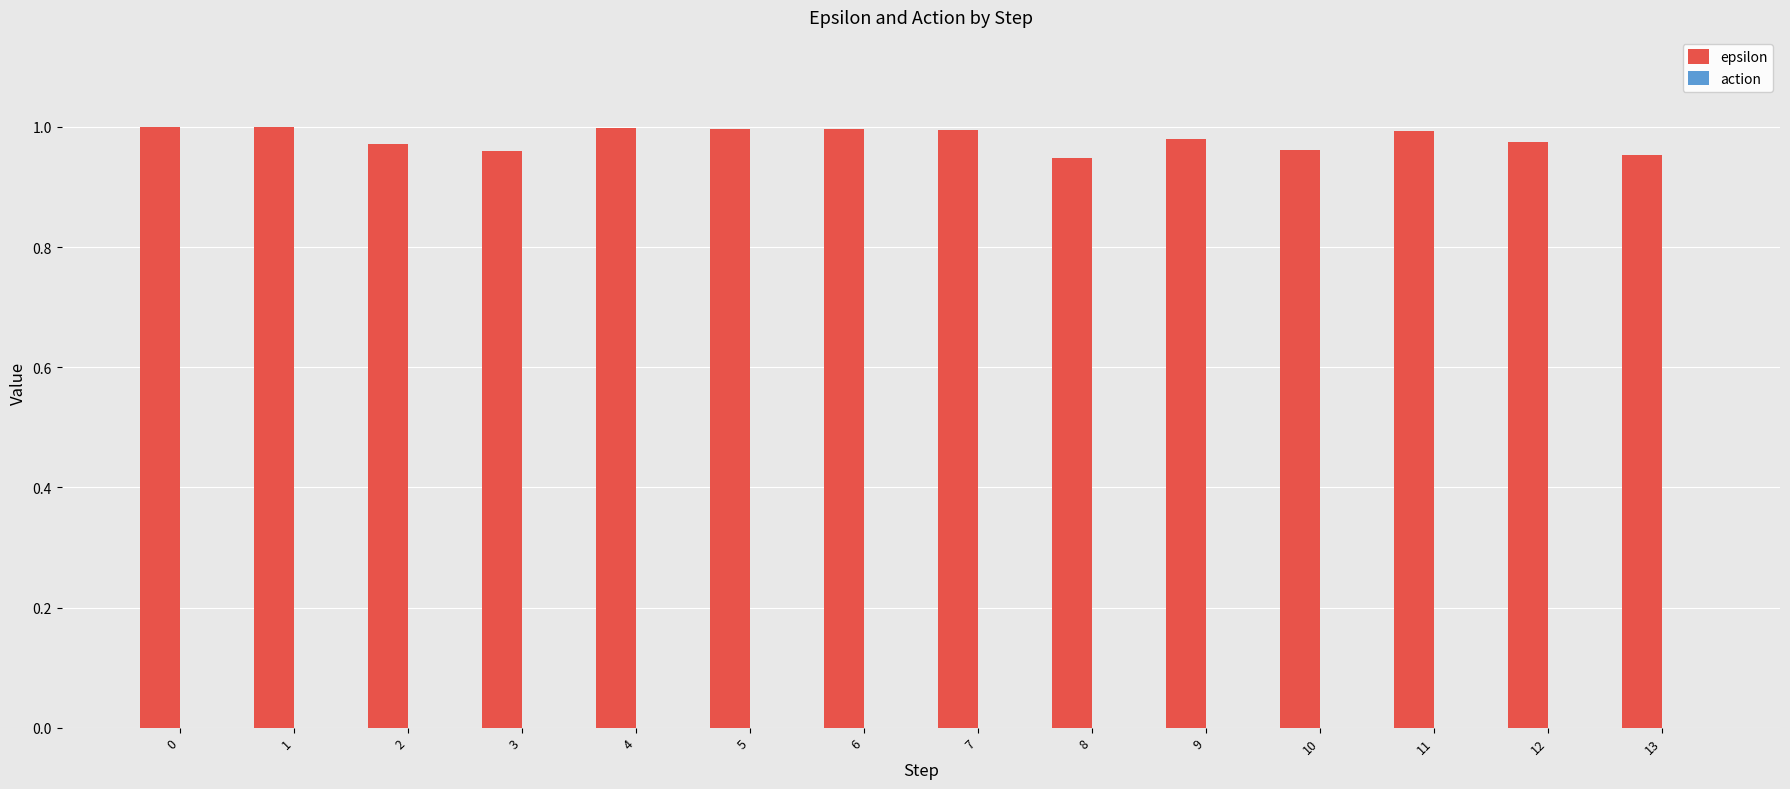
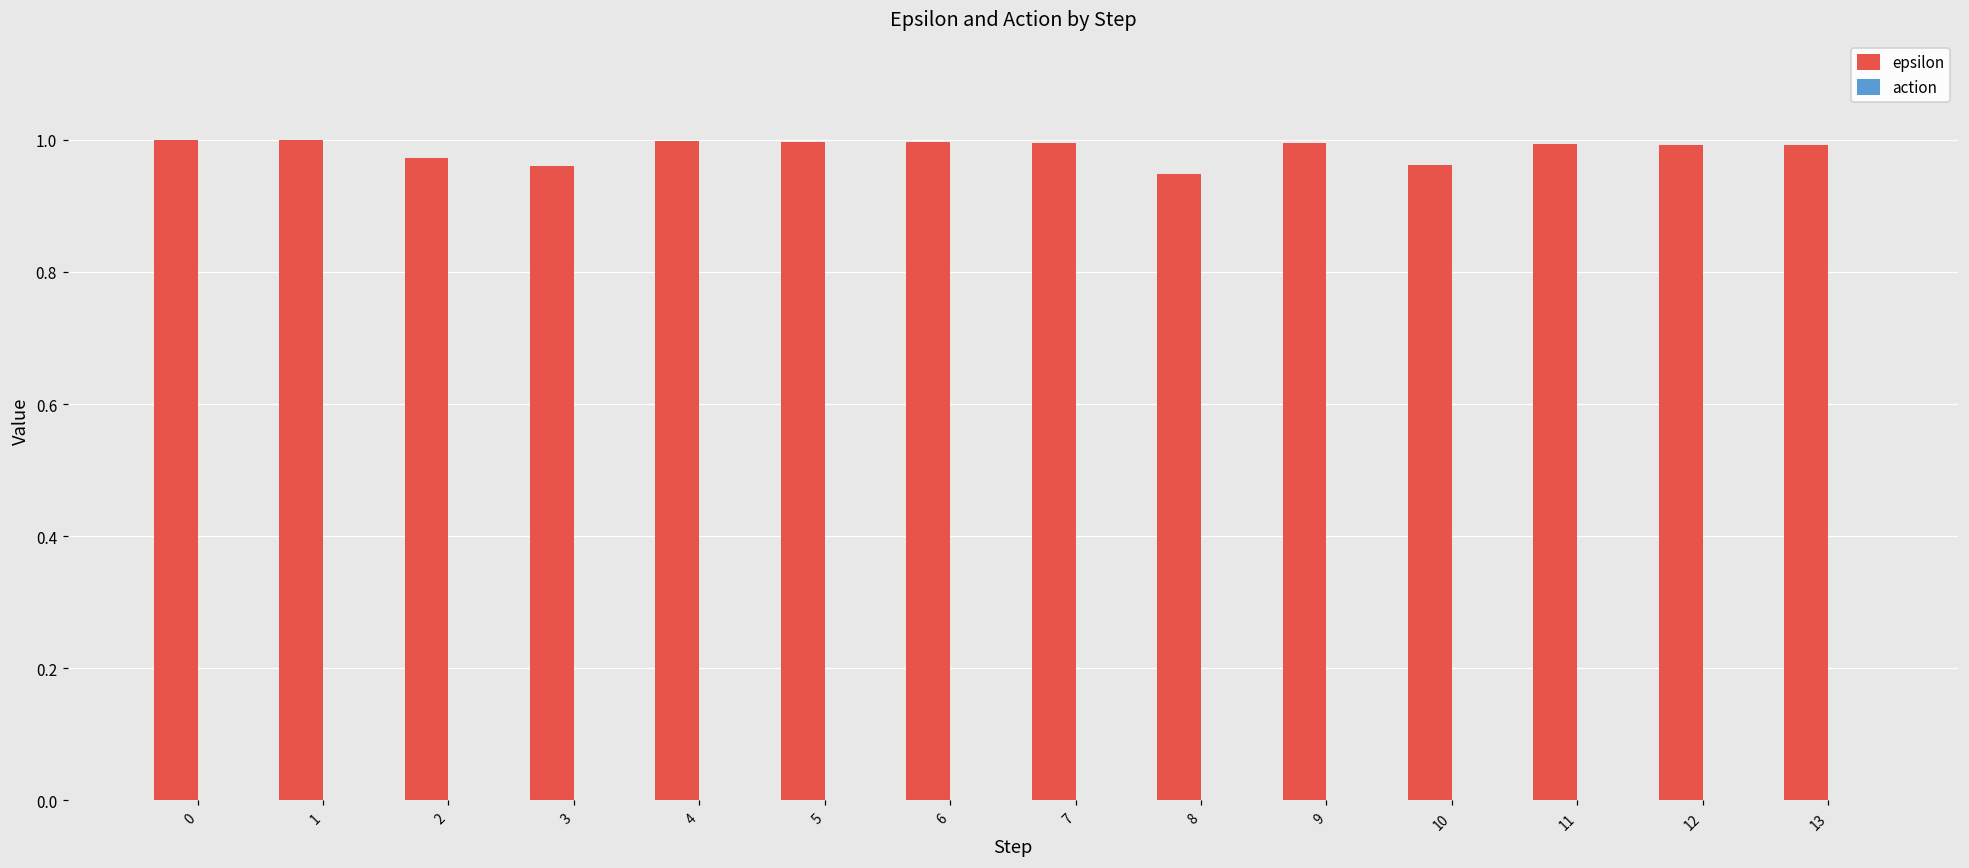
epsilon, 9: 0.98 -> 0.99
epsilon, 12: 0.97 -> 0.99
epsilon, 13: 0.95 -> 0.99
